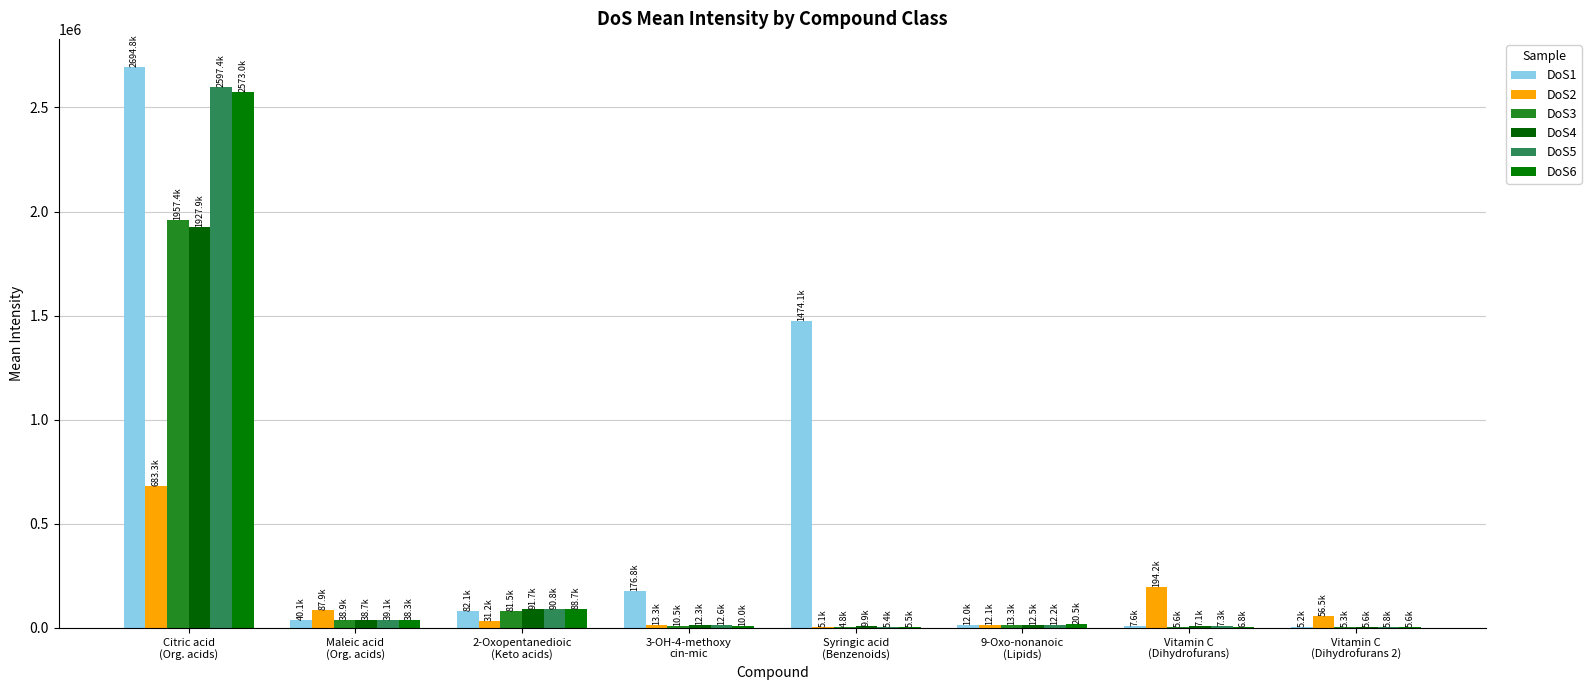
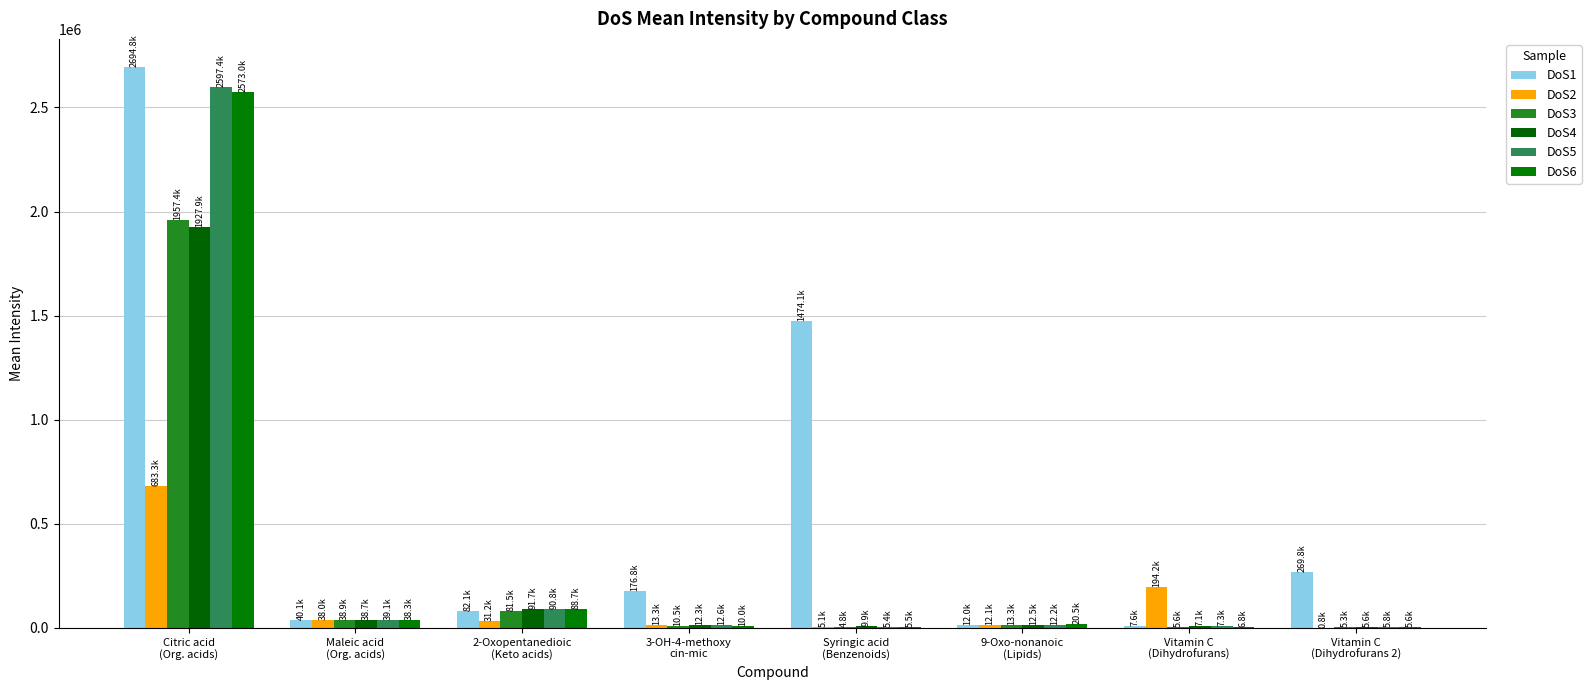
DoS2, Maleic acid (Org. acids): 87.9k -> 38.0k
DoS1, Vitamin C (Dihydrofurans 2): 5.2k -> 269.8k
DoS2, Vitamin C (Dihydrofurans 2): 56.5k -> 0.8k
